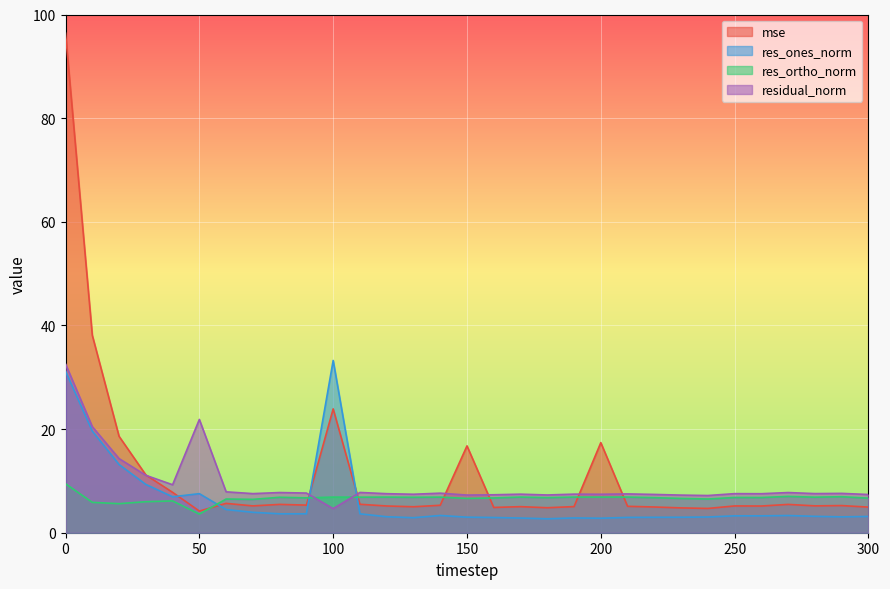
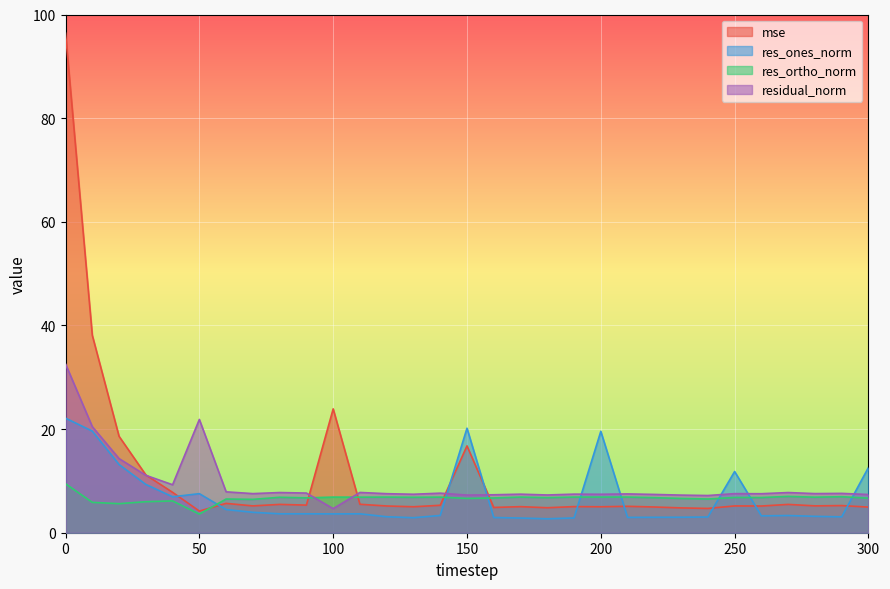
res_ones_norm, 0: 31 -> 22
res_ones_norm, 100: 33 -> 4
res_ones_norm, 150: 3 -> 20
mse, 200: 17 -> 5
res_ones_norm, 200: 3 -> 20
res_ones_norm, 250: 3 -> 12
res_ones_norm, 300: 3 -> 13
